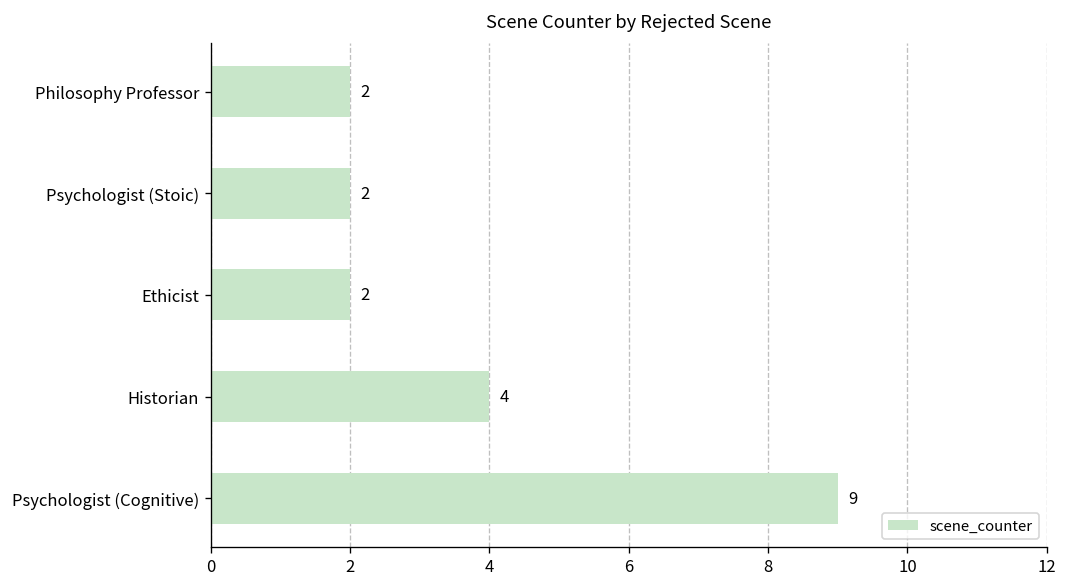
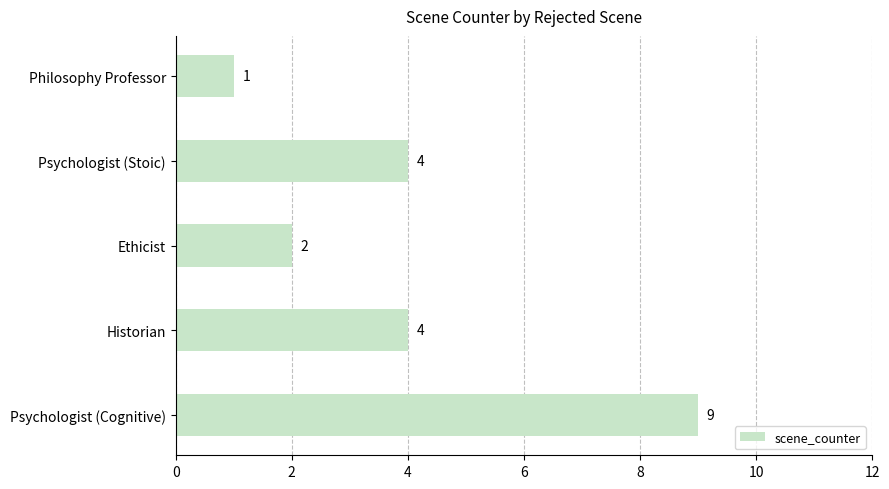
Philosophy Professor: 2 -> 1
Psychologist (Stoic): 2 -> 4
